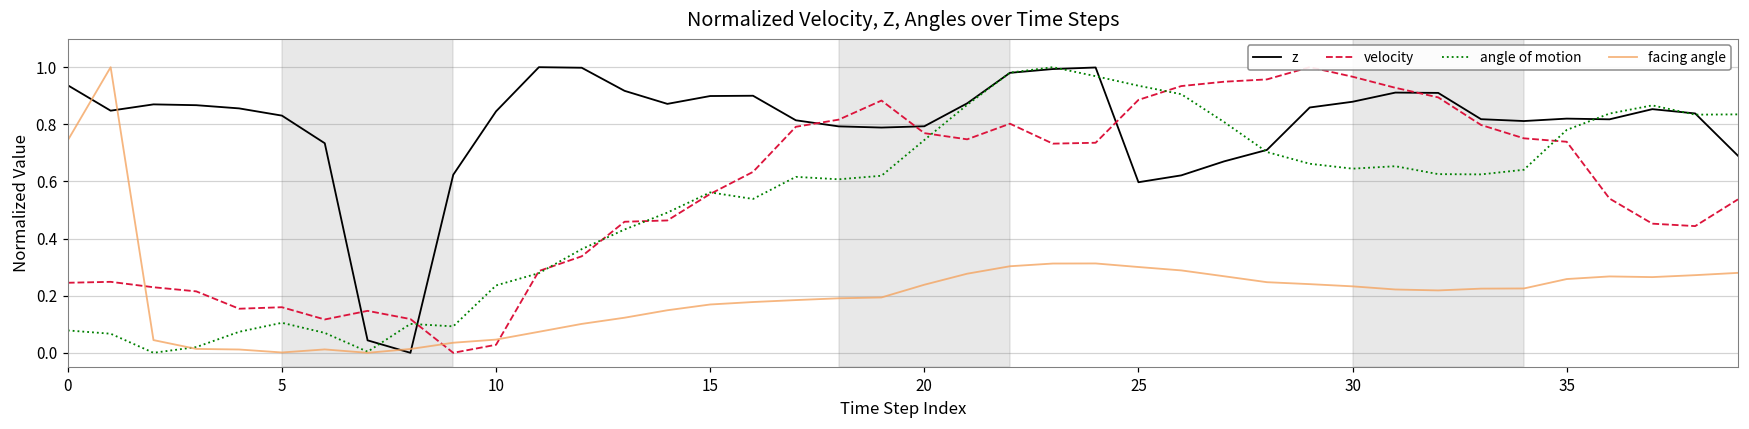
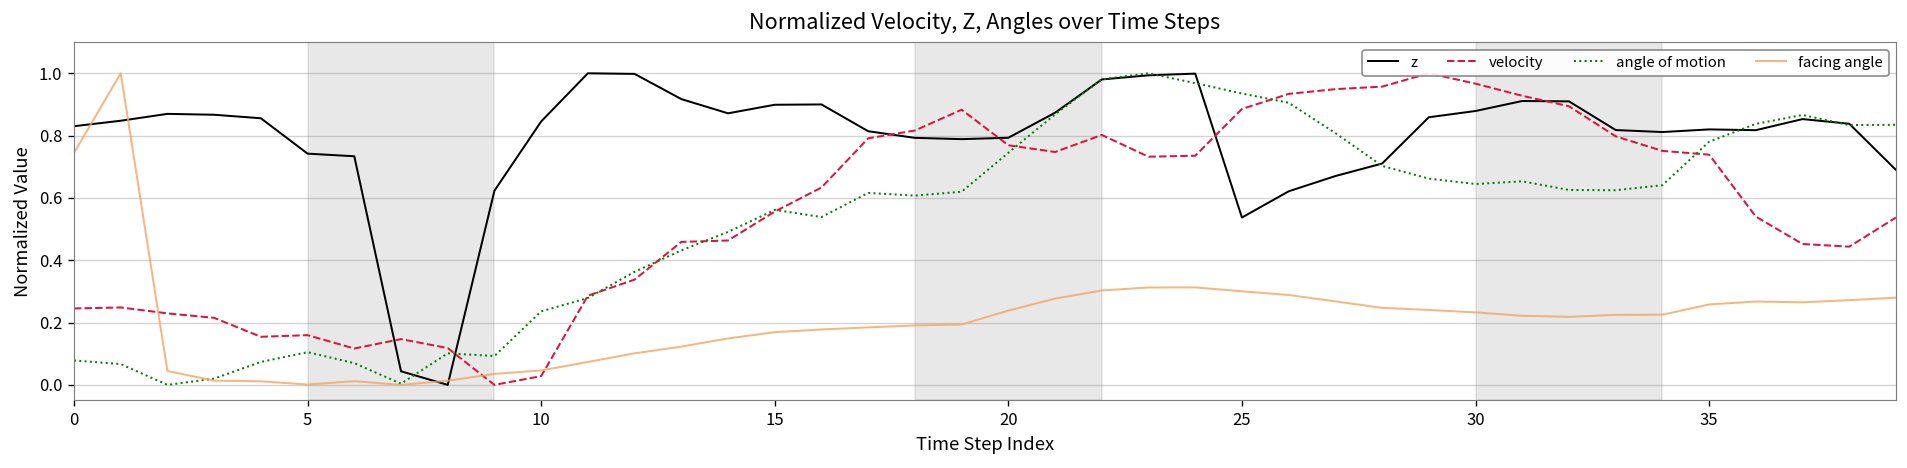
z, 0: 0.94 -> 0.83
z, 5: 0.83 -> 0.74
z, 25: 0.60 -> 0.54
